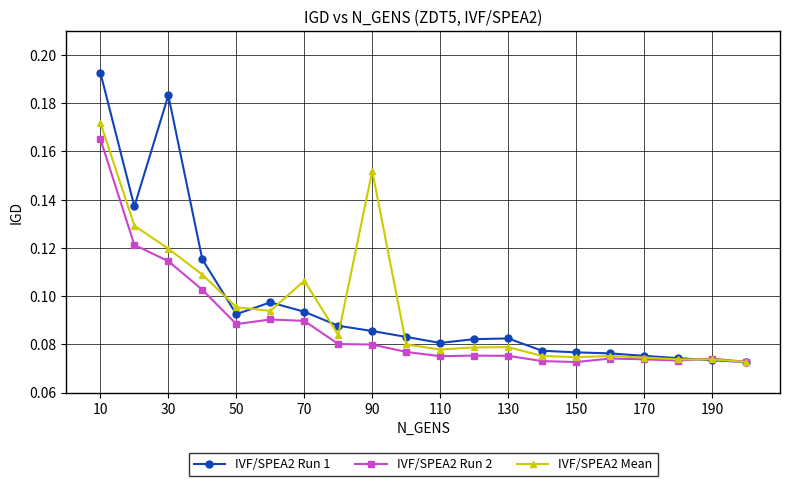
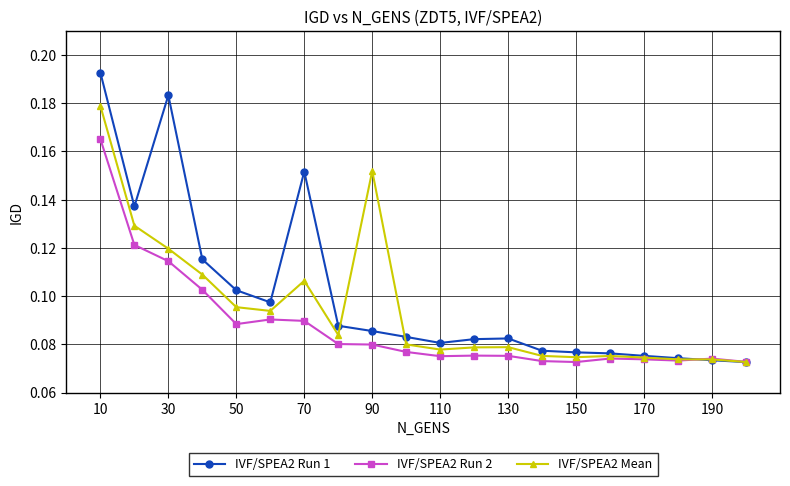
IVF/SPEA2 Mean, 10: 0.172 -> 0.179
IVF/SPEA2 Run 1, 50: 0.092 -> 0.102
IVF/SPEA2 Run 1, 70: 0.093 -> 0.152
